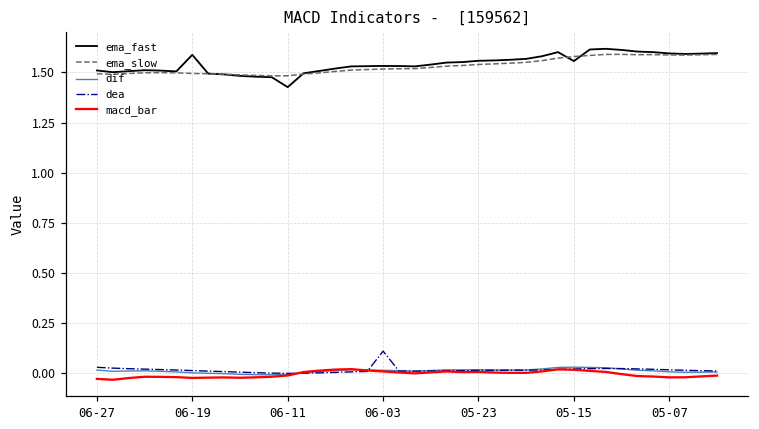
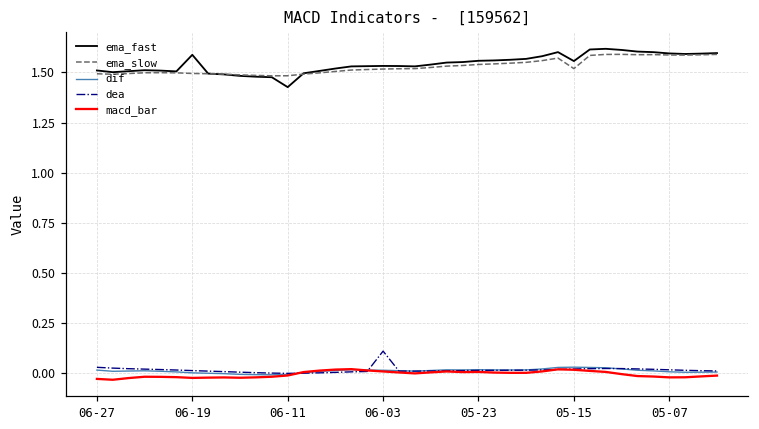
ema_slow, 05-15: 1.58 -> 1.52
